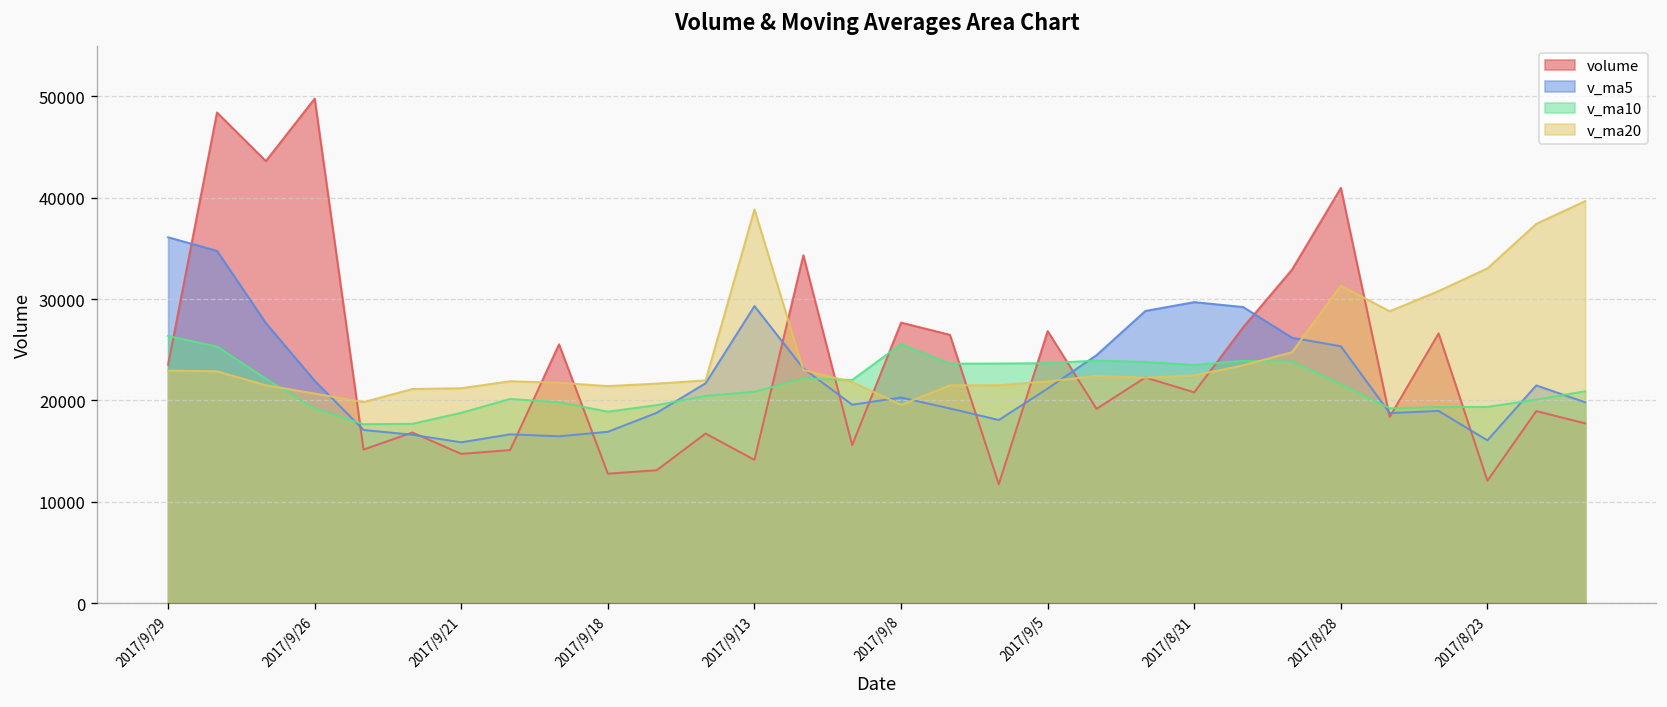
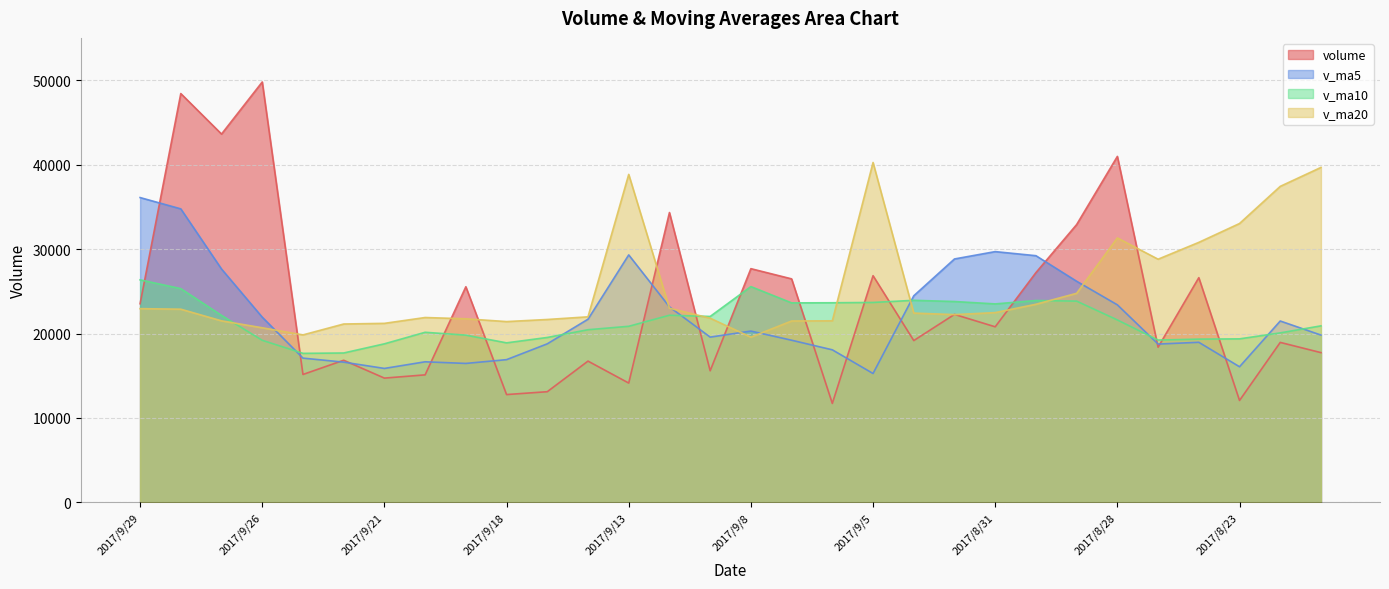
v_ma5, 2017/9/5: 21000 -> 15000
v_ma20, 2017/9/5: 22000 -> 40000
v_ma5, 2017/8/28: 25000 -> 23000
